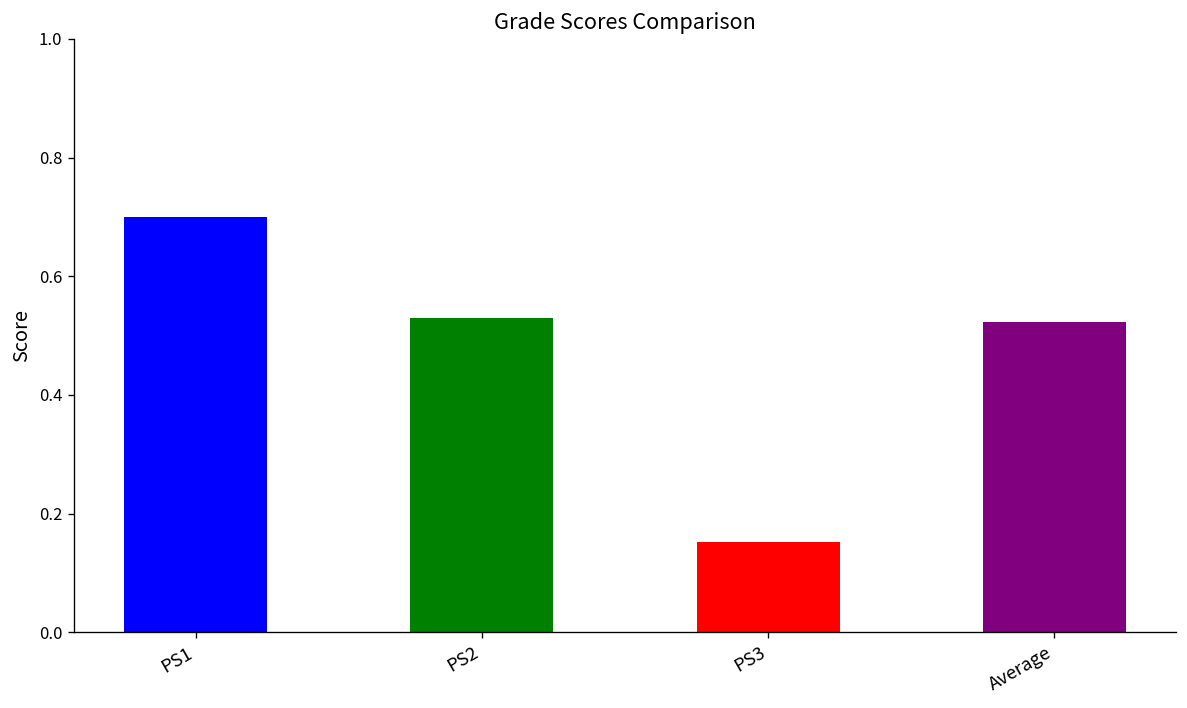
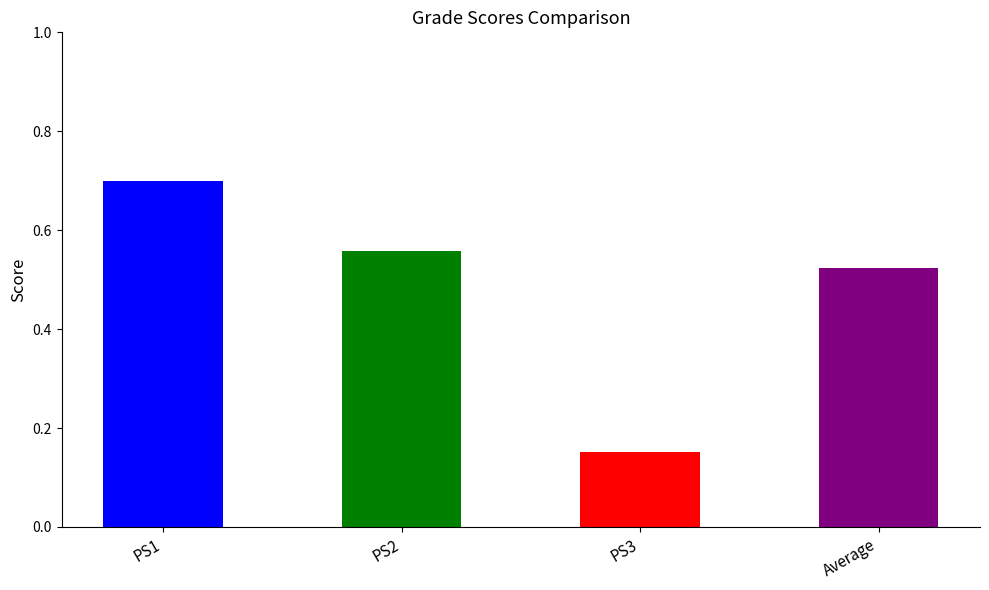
PS2: 0.53 -> 0.56
